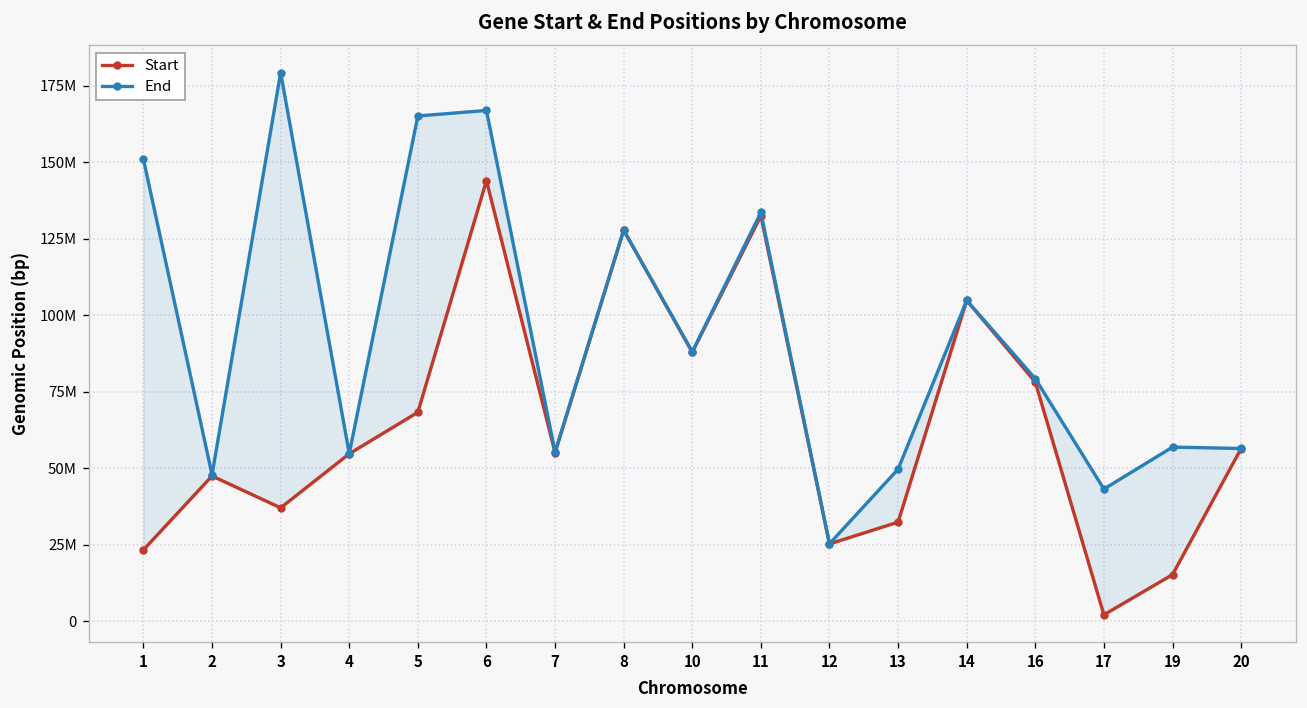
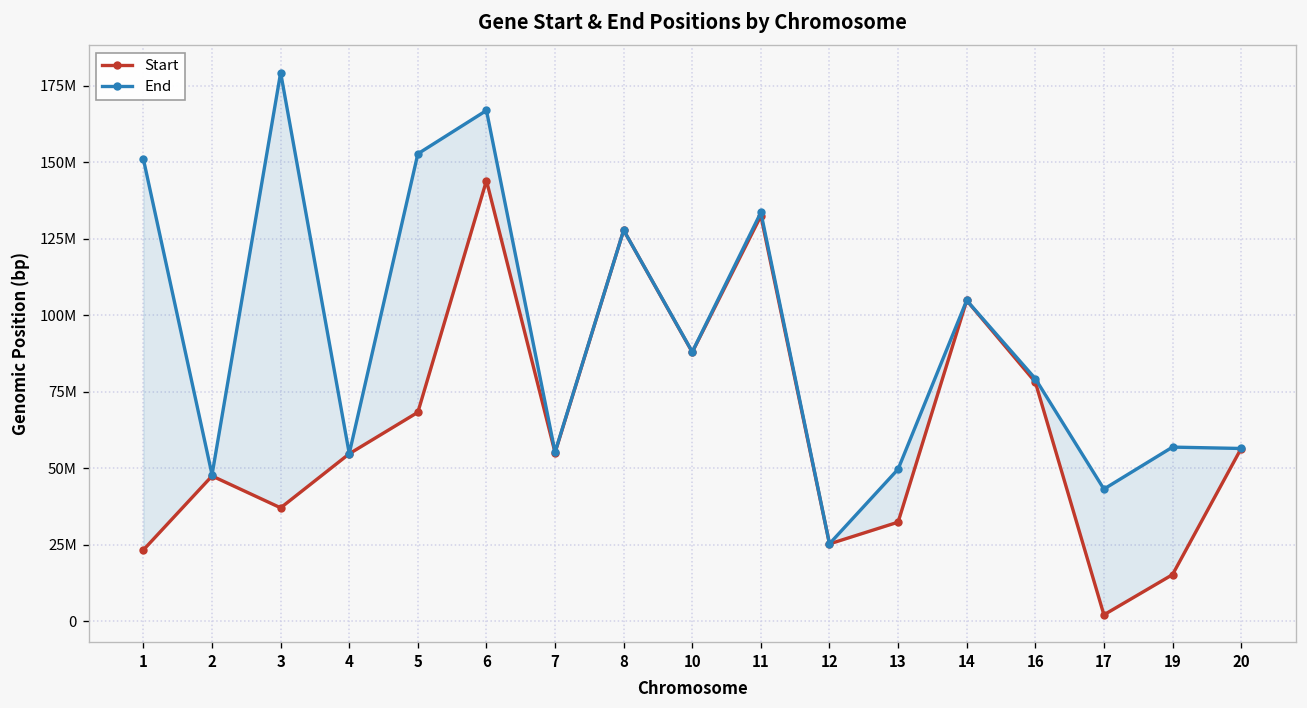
End, 5: 165000000 -> 153000000
